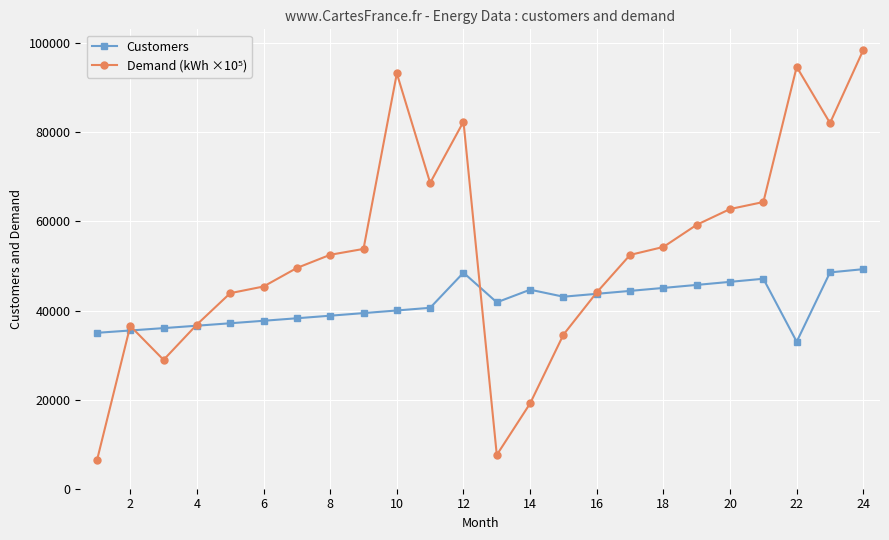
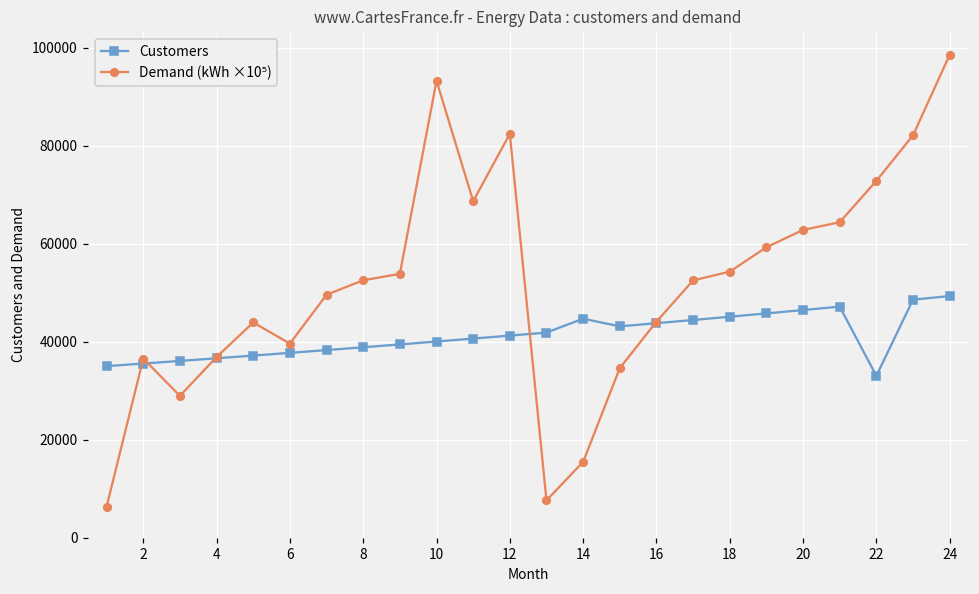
Demand (kWh ×10⁵), 6: 45000 -> 40000
Customers, 12: 49000 -> 41000
Demand (kWh ×10⁵), 14: 19000 -> 15000
Demand (kWh ×10⁵), 22: 95000 -> 73000
